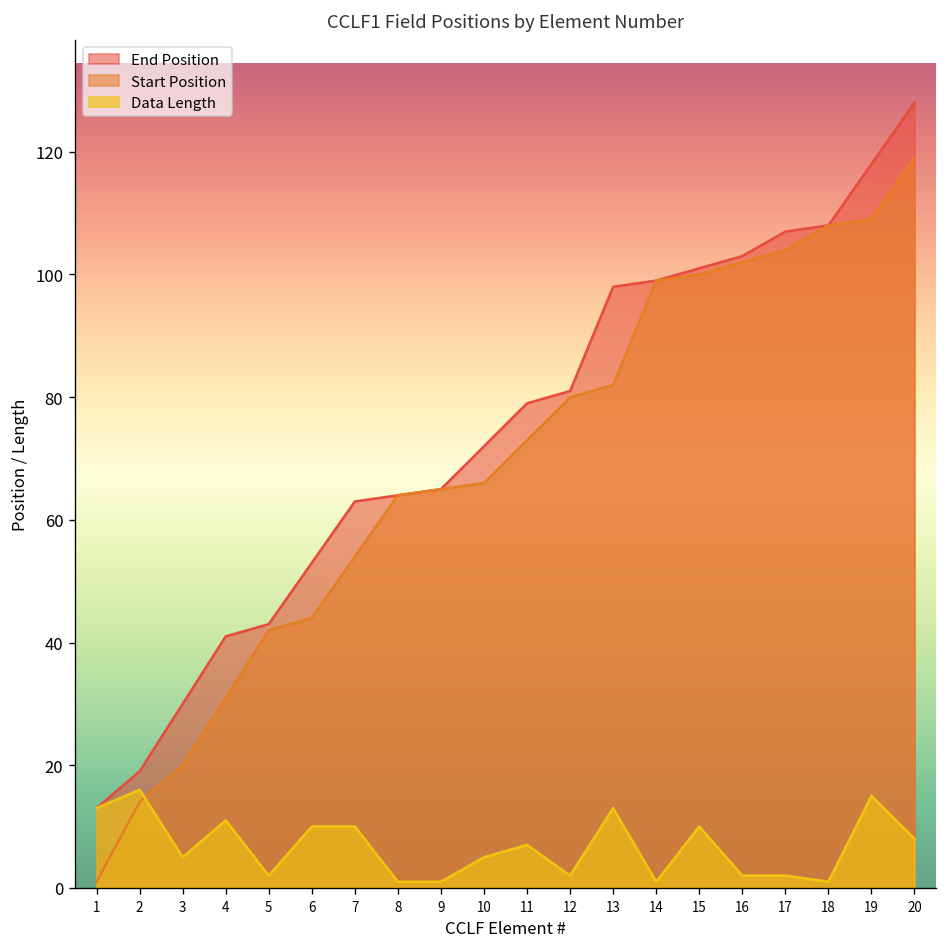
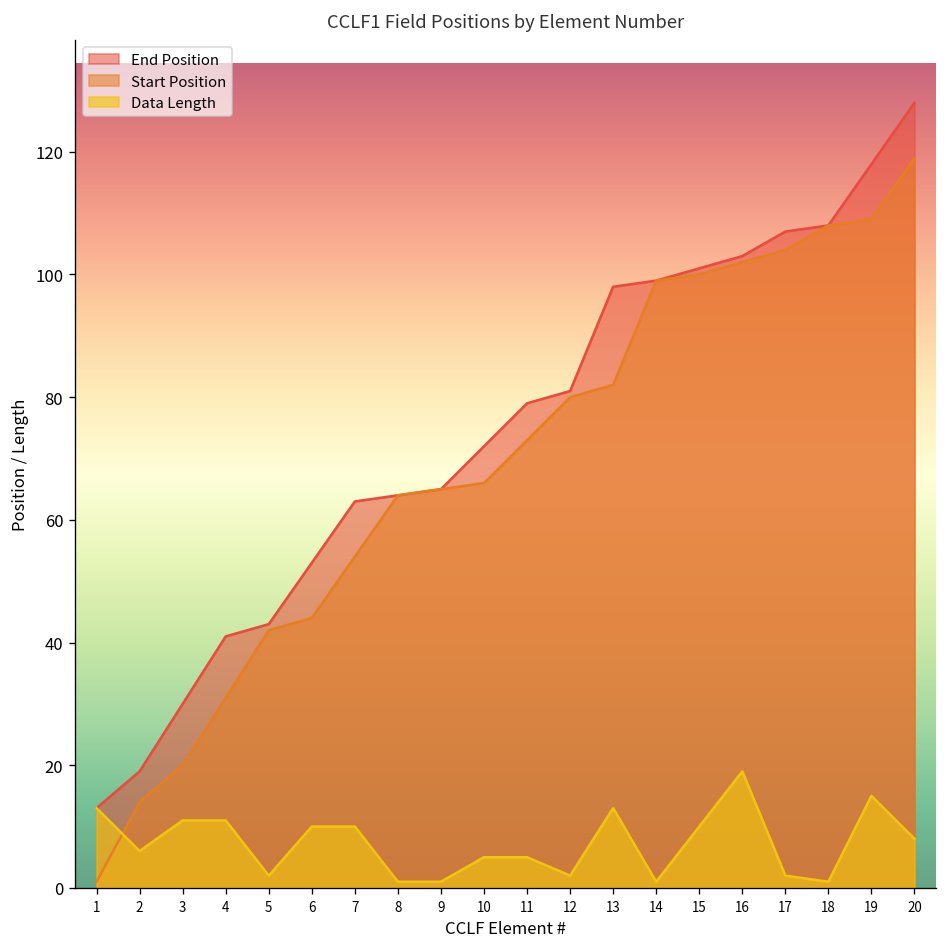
Data Length, 2: 16 -> 6
Data Length, 3: 5 -> 11
Data Length, 11: 7 -> 5
Data Length, 16: 2 -> 19
